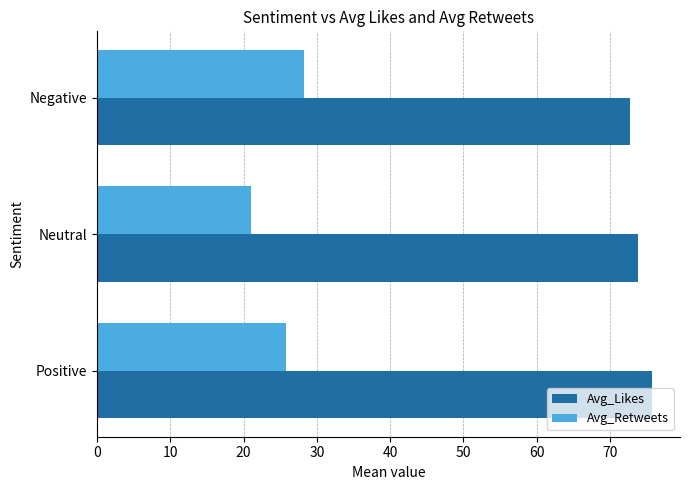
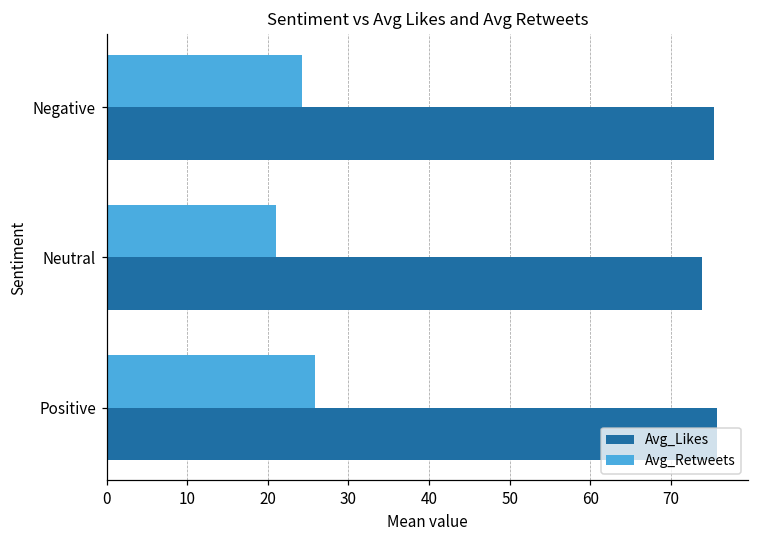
Avg_Retweets, Negative: 28 -> 24
Avg_Likes, Negative: 73 -> 75
